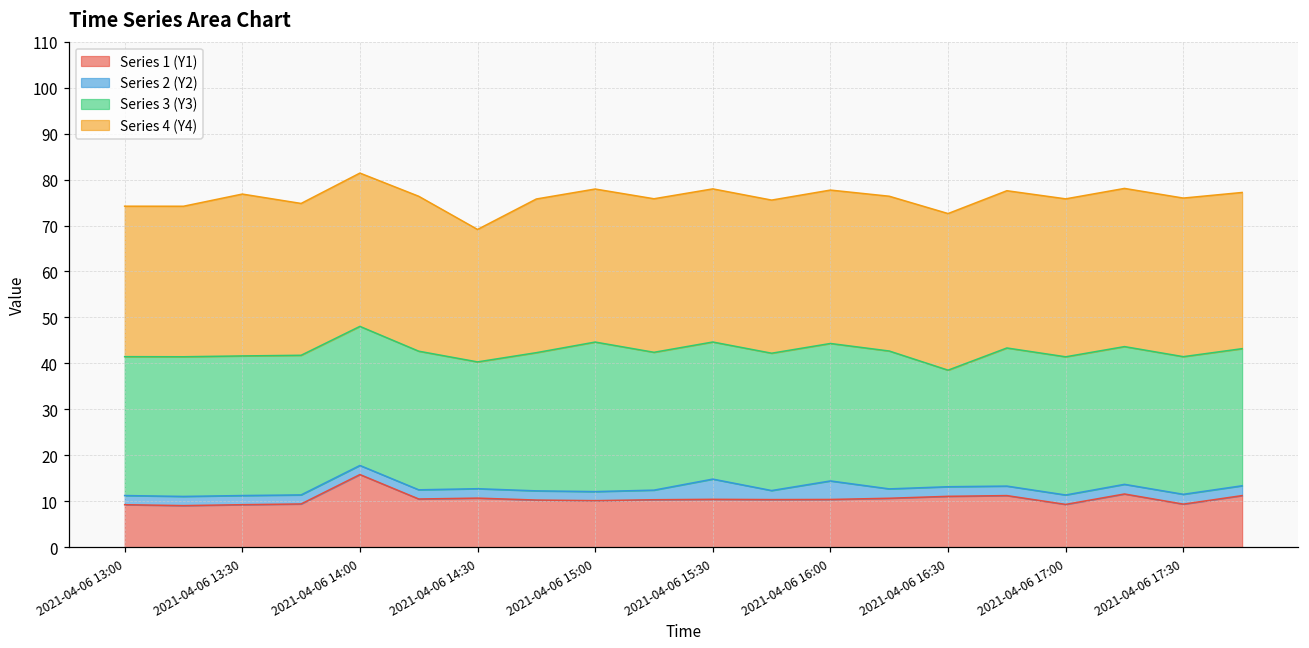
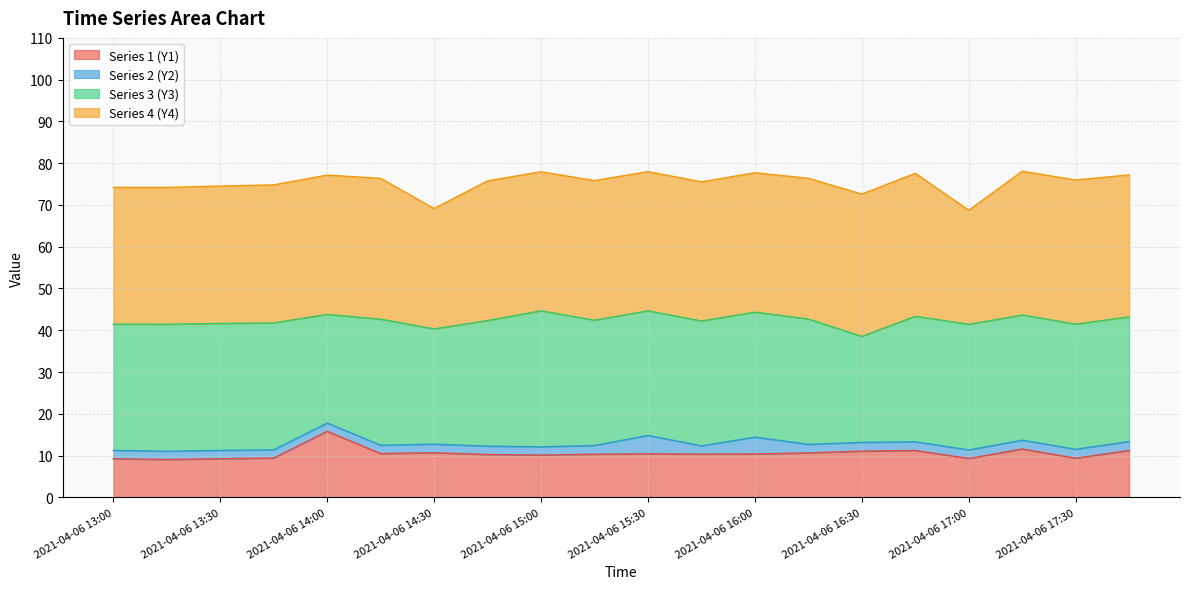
Series 4 (Y4), 2021-04-06 13:30: 35 -> 33
Series 3 (Y3), 2021-04-06 14:00: 30 -> 26
Series 4 (Y4), 2021-04-06 17:00: 34 -> 27
